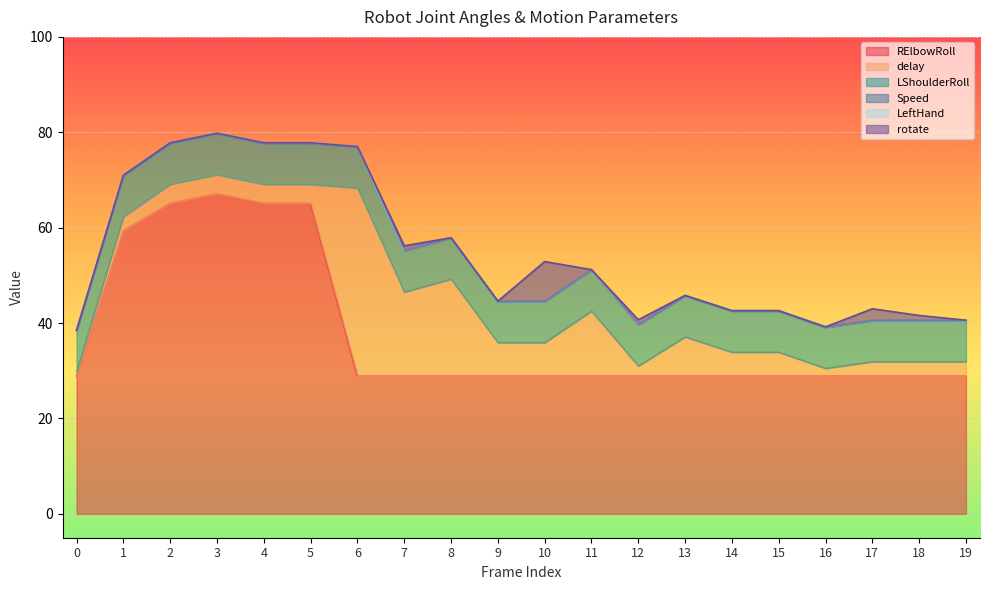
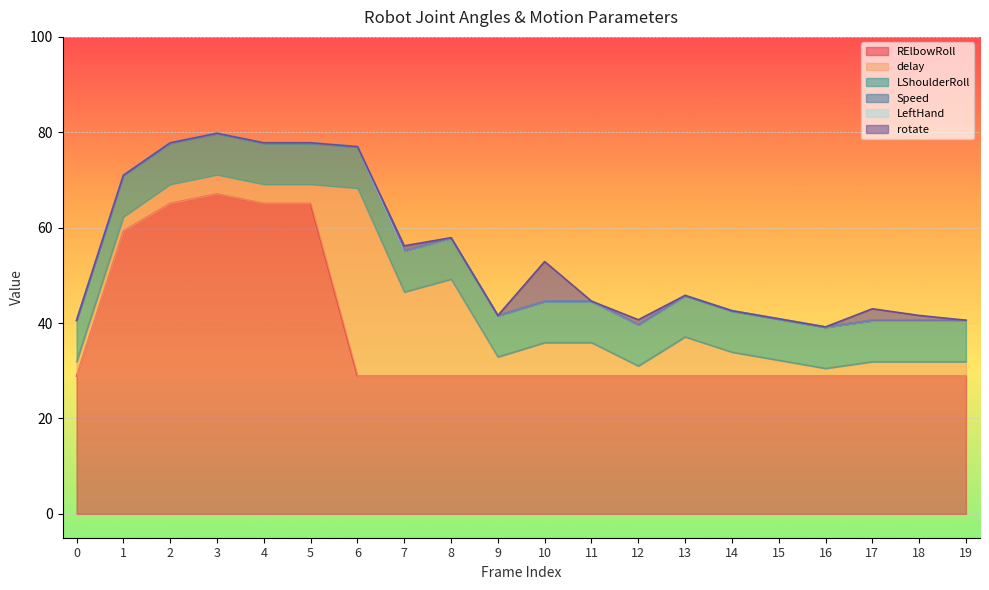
delay, 0: 1 -> 3
delay, 9: 7 -> 4
delay, 11: 14 -> 7
delay, 15: 5 -> 3
